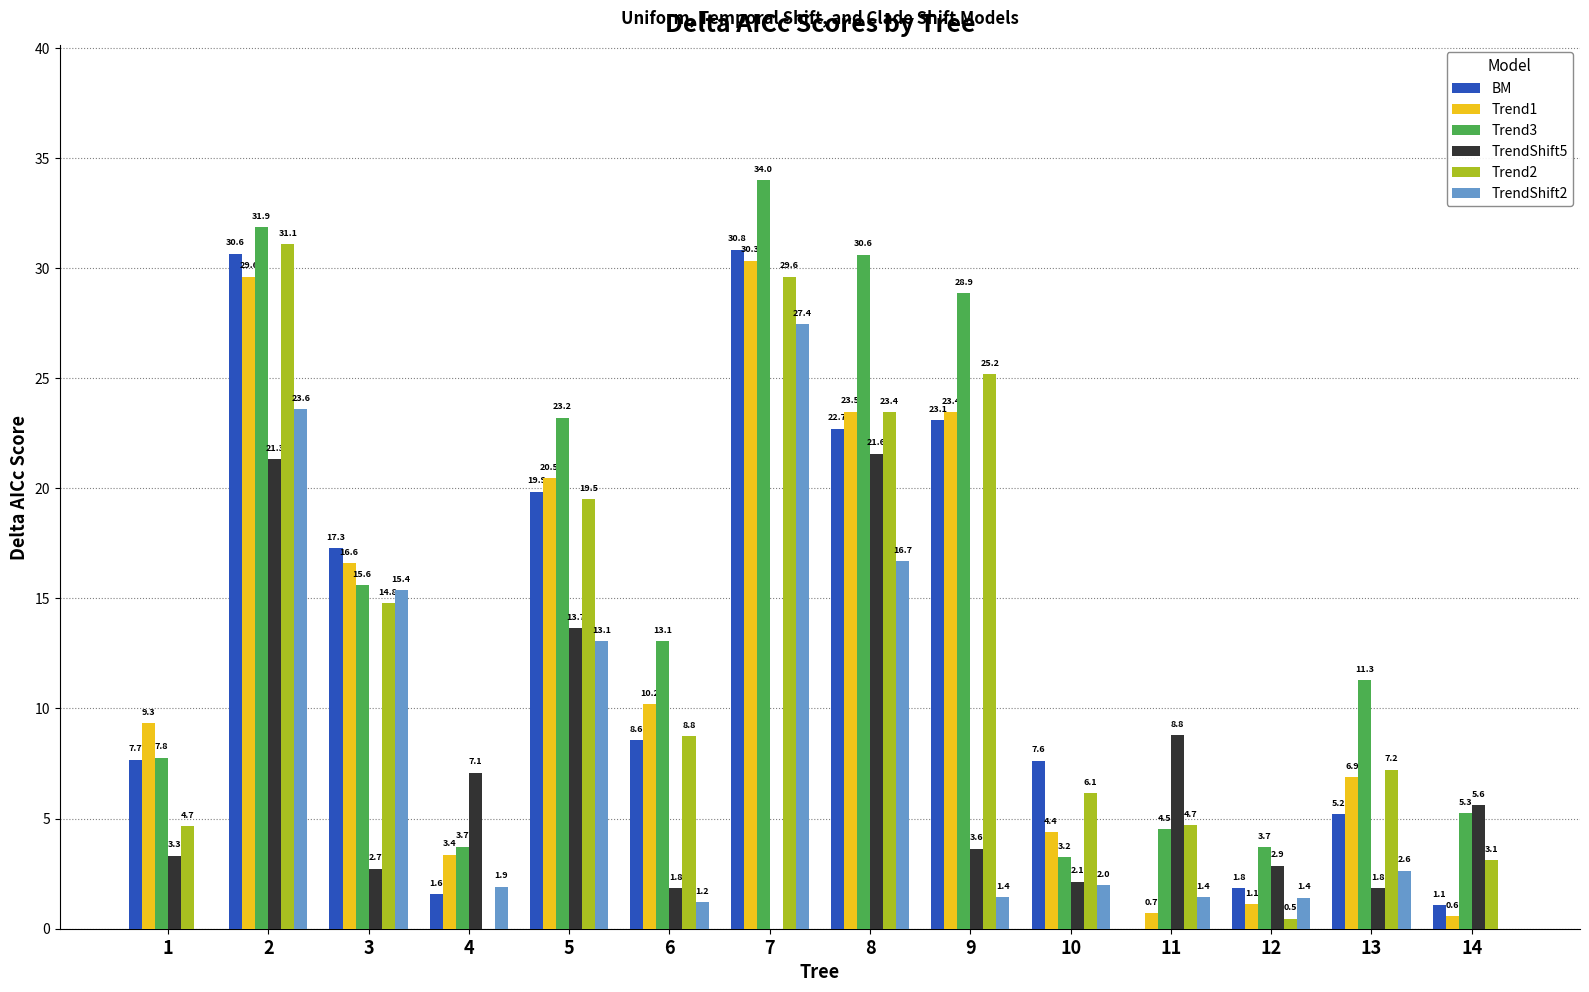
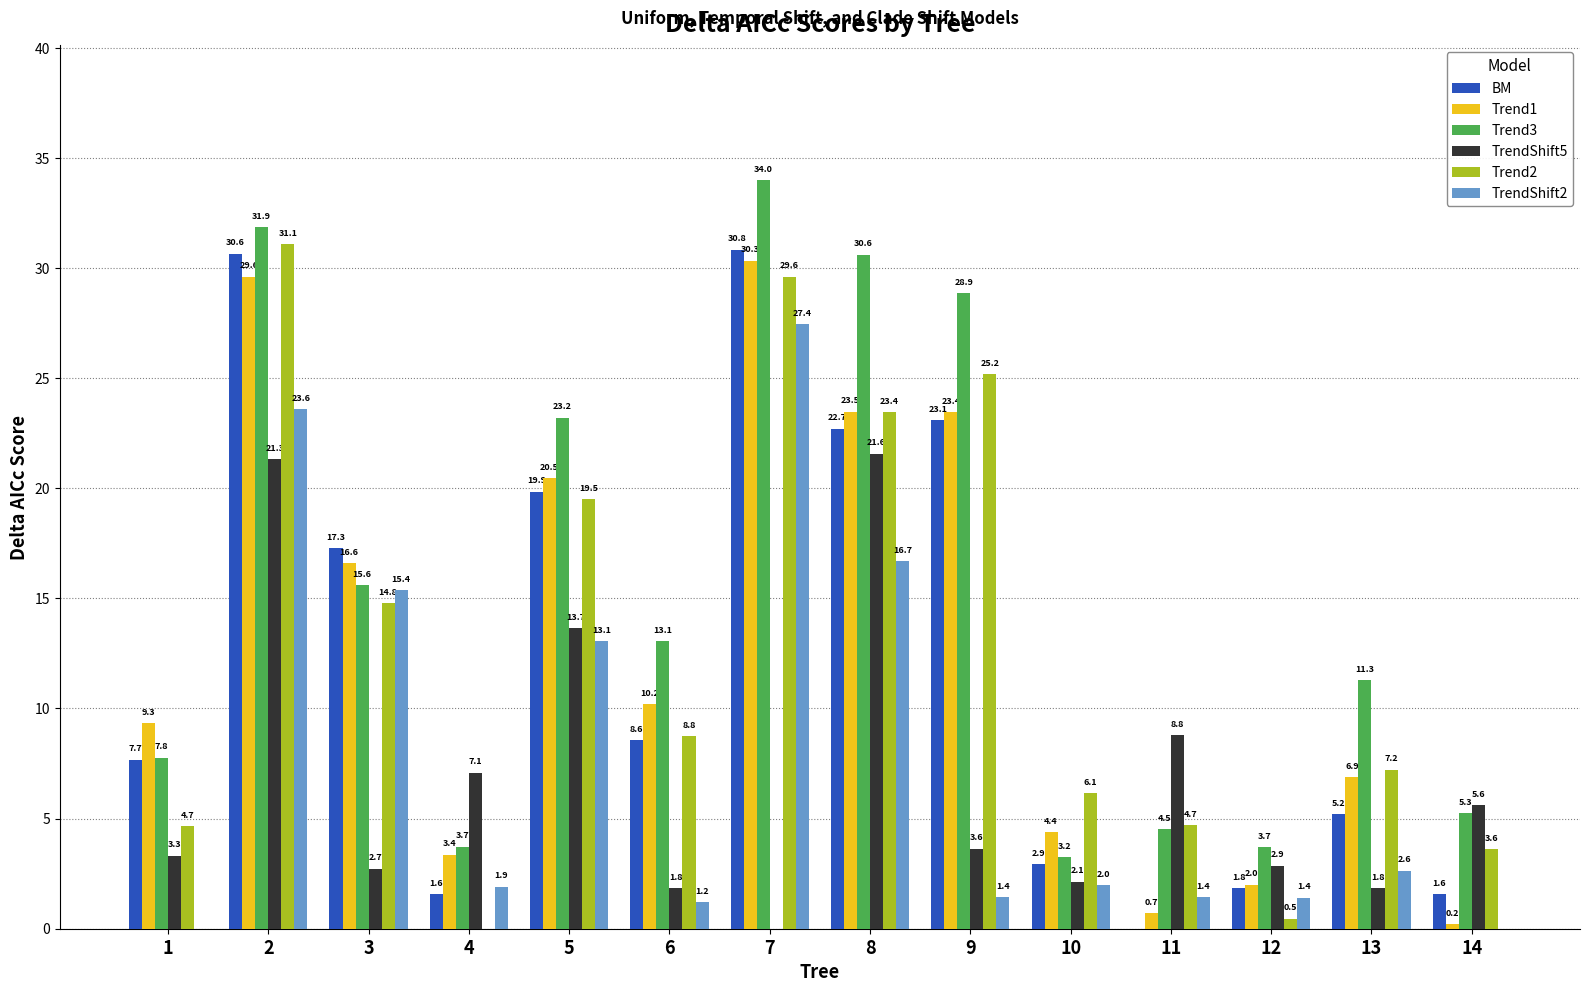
BM, 10: 7.6 -> 2.9
Trend1, 12: 1.1 -> 2.0
BM, 14: 1.1 -> 1.6
Trend1, 14: 0.6 -> 0.2
Trend2, 14: 3.1 -> 3.6
